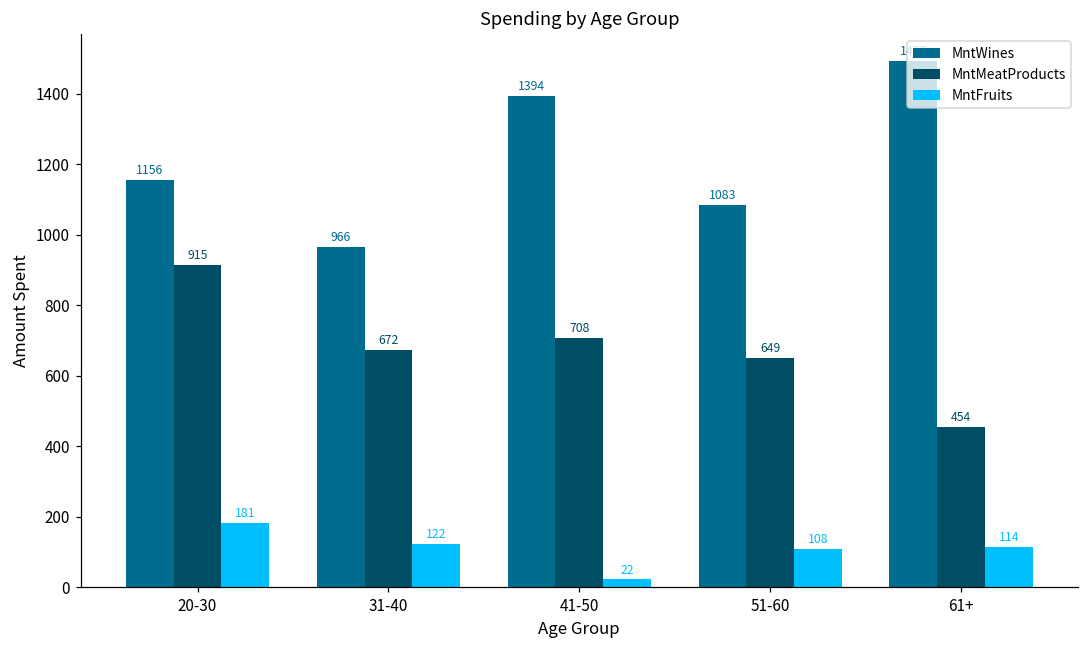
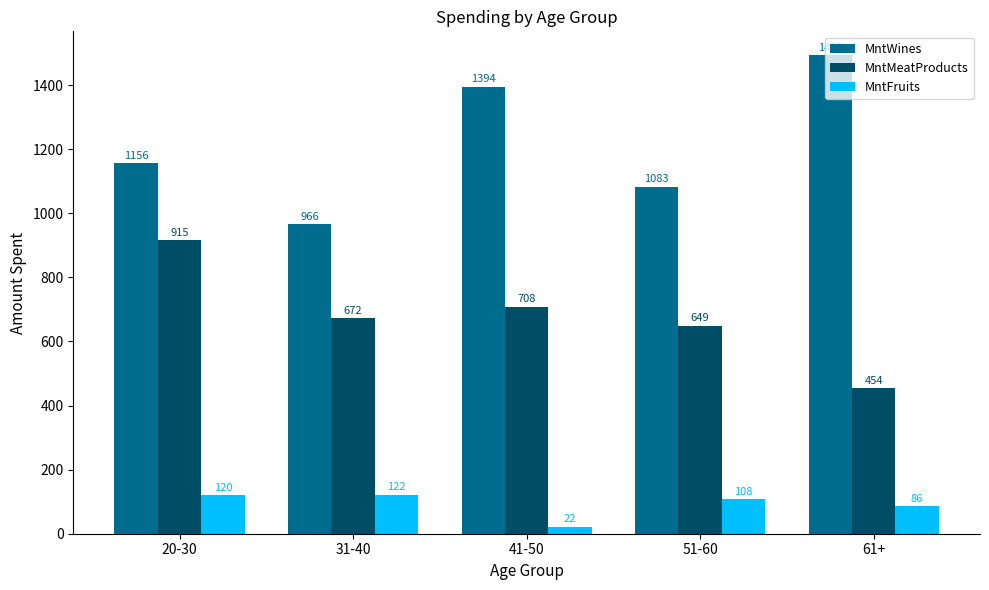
MntFruits, 20-30: 181 -> 120
MntFruits, 61+: 114 -> 86
